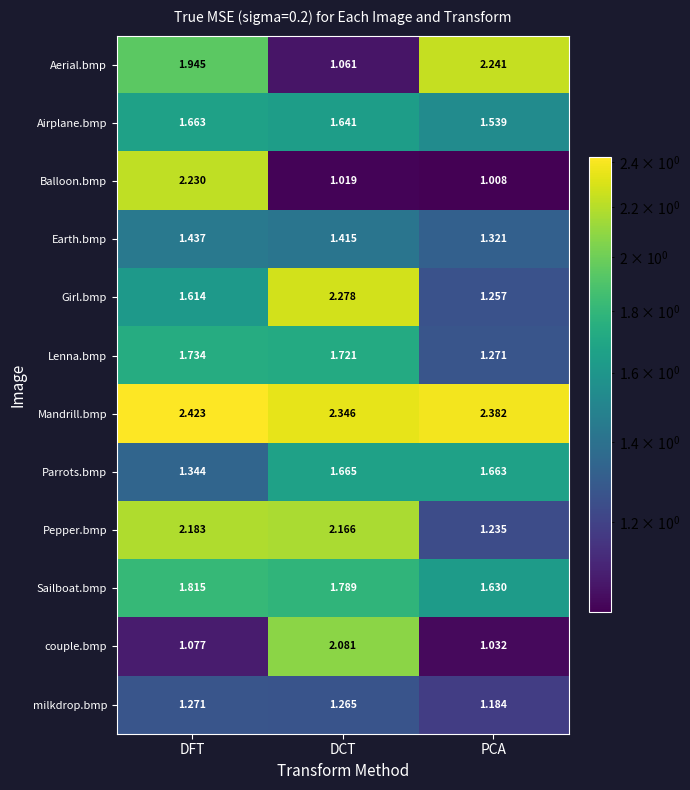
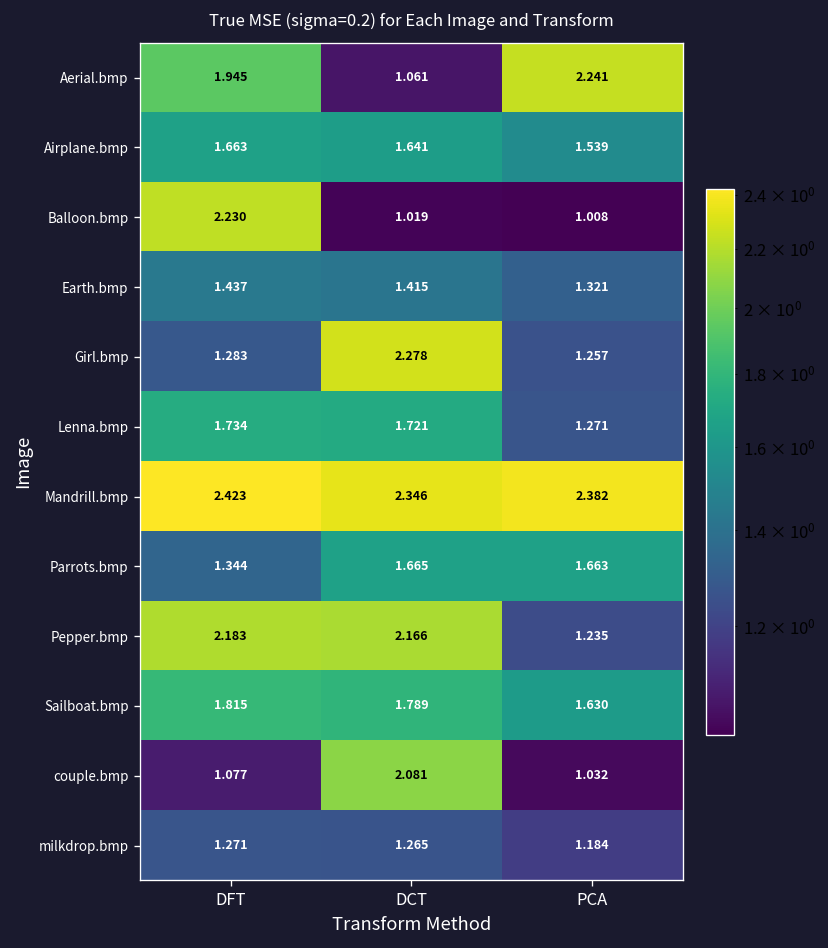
Girl.bmp, DFT: 1.614 -> 1.283
